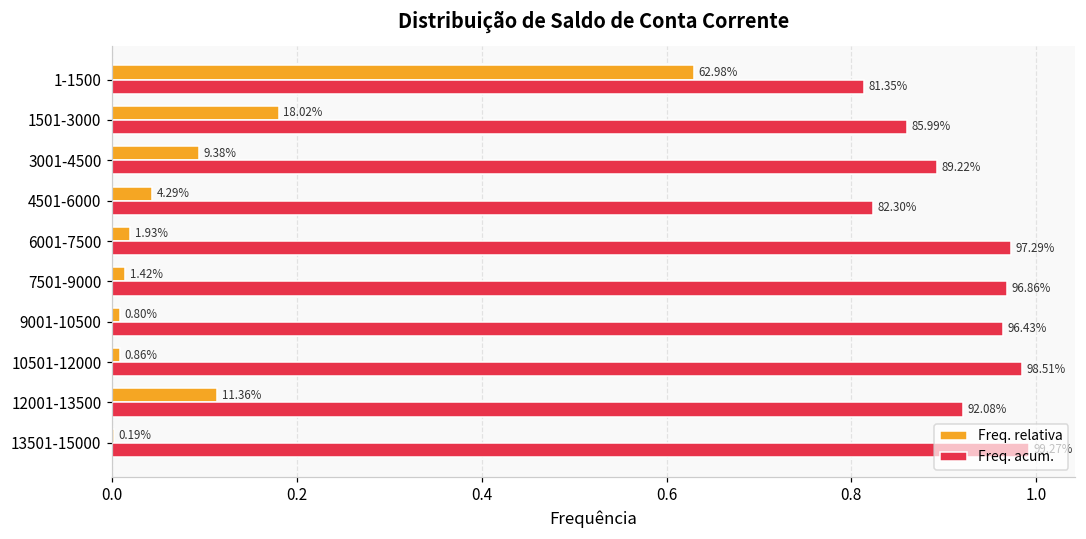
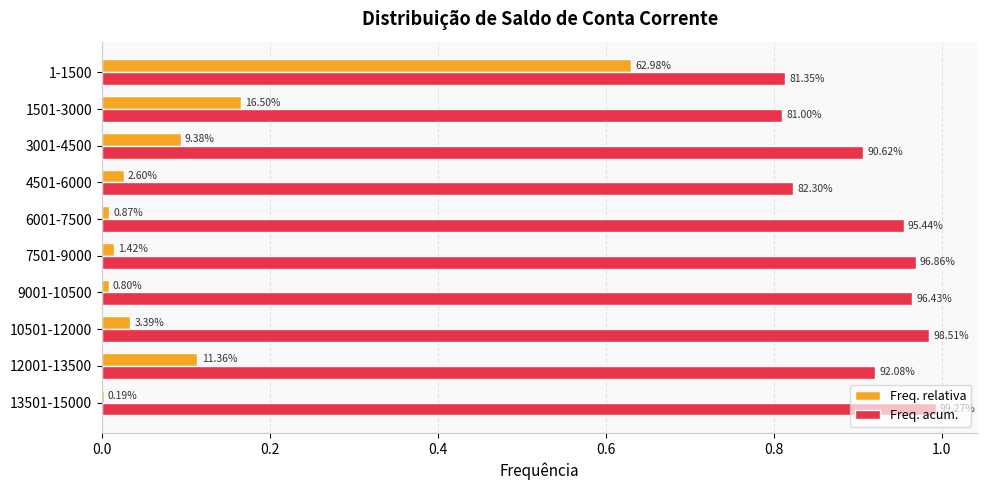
Freq. relativa, 1501-3000: 18.02% -> 16.50%
Freq. acum., 1501-3000: 85.99% -> 81.00%
Freq. acum., 3001-4500: 89.22% -> 90.62%
Freq. relativa, 4501-6000: 4.29% -> 2.60%
Freq. relativa, 6001-7500: 1.93% -> 0.87%
Freq. acum., 6001-7500: 97.29% -> 95.44%
Freq. relativa, 10501-12000: 0.86% -> 3.39%
